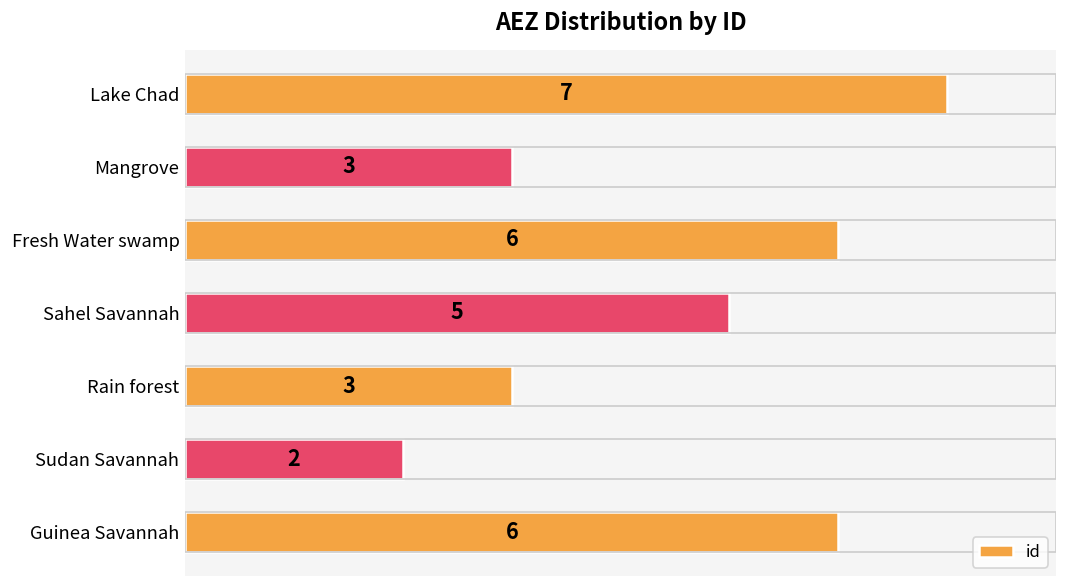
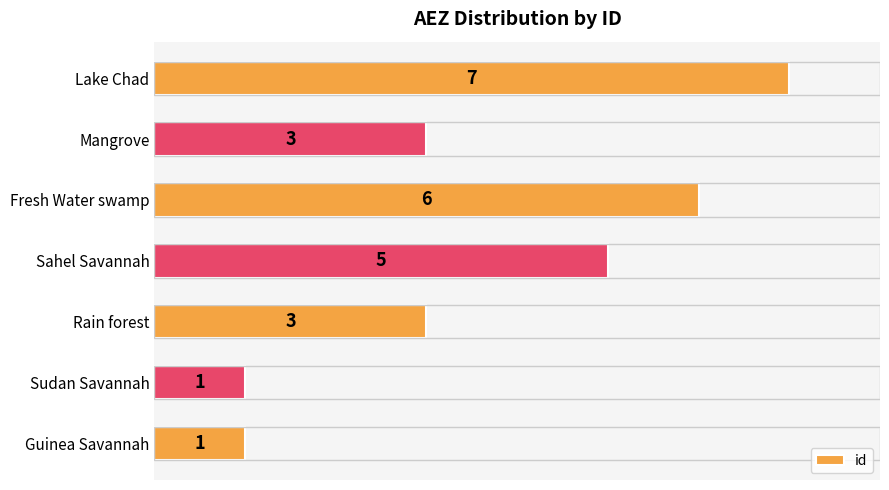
Sudan Savannah: 2 -> 1
Guinea Savannah: 6 -> 1
